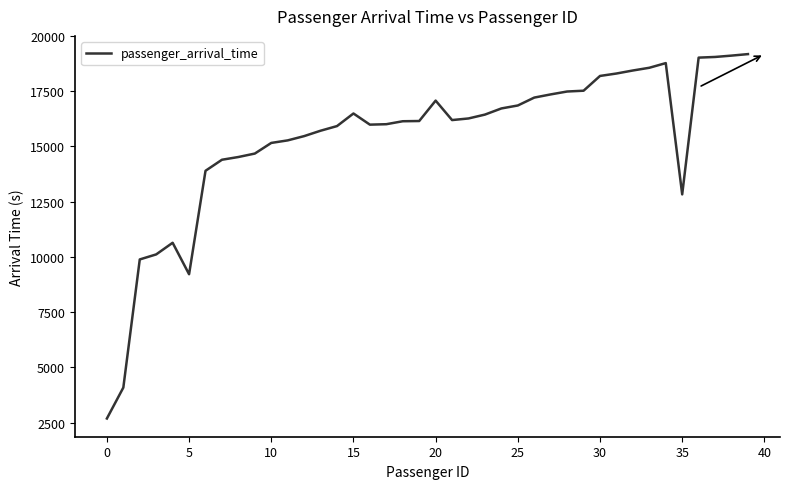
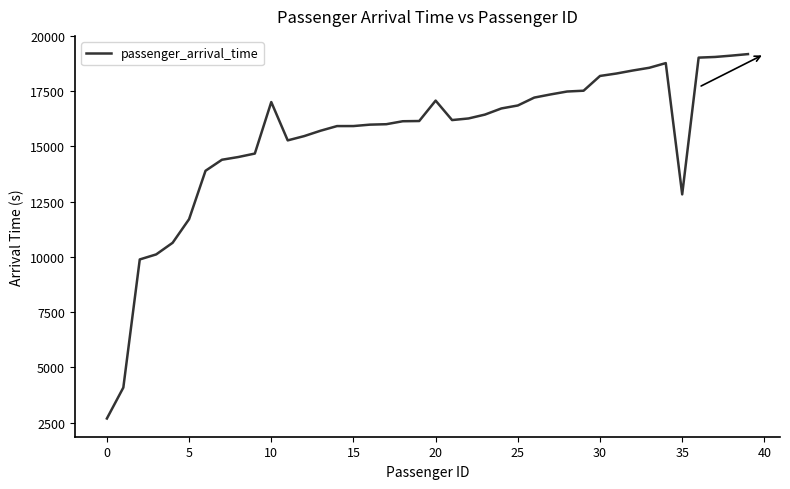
5: 9200 -> 11700
10: 15200 -> 17000
15: 16500 -> 15900
